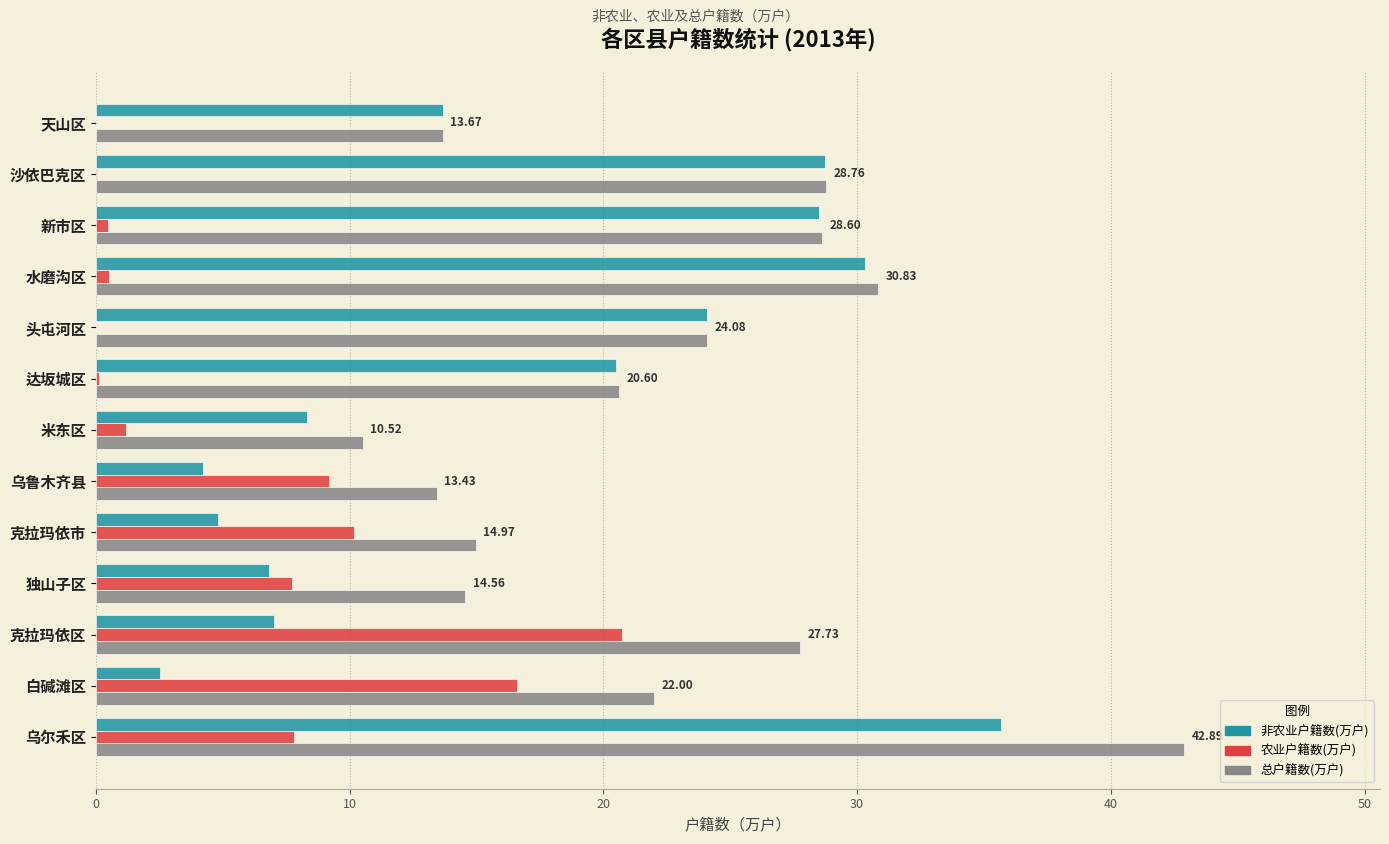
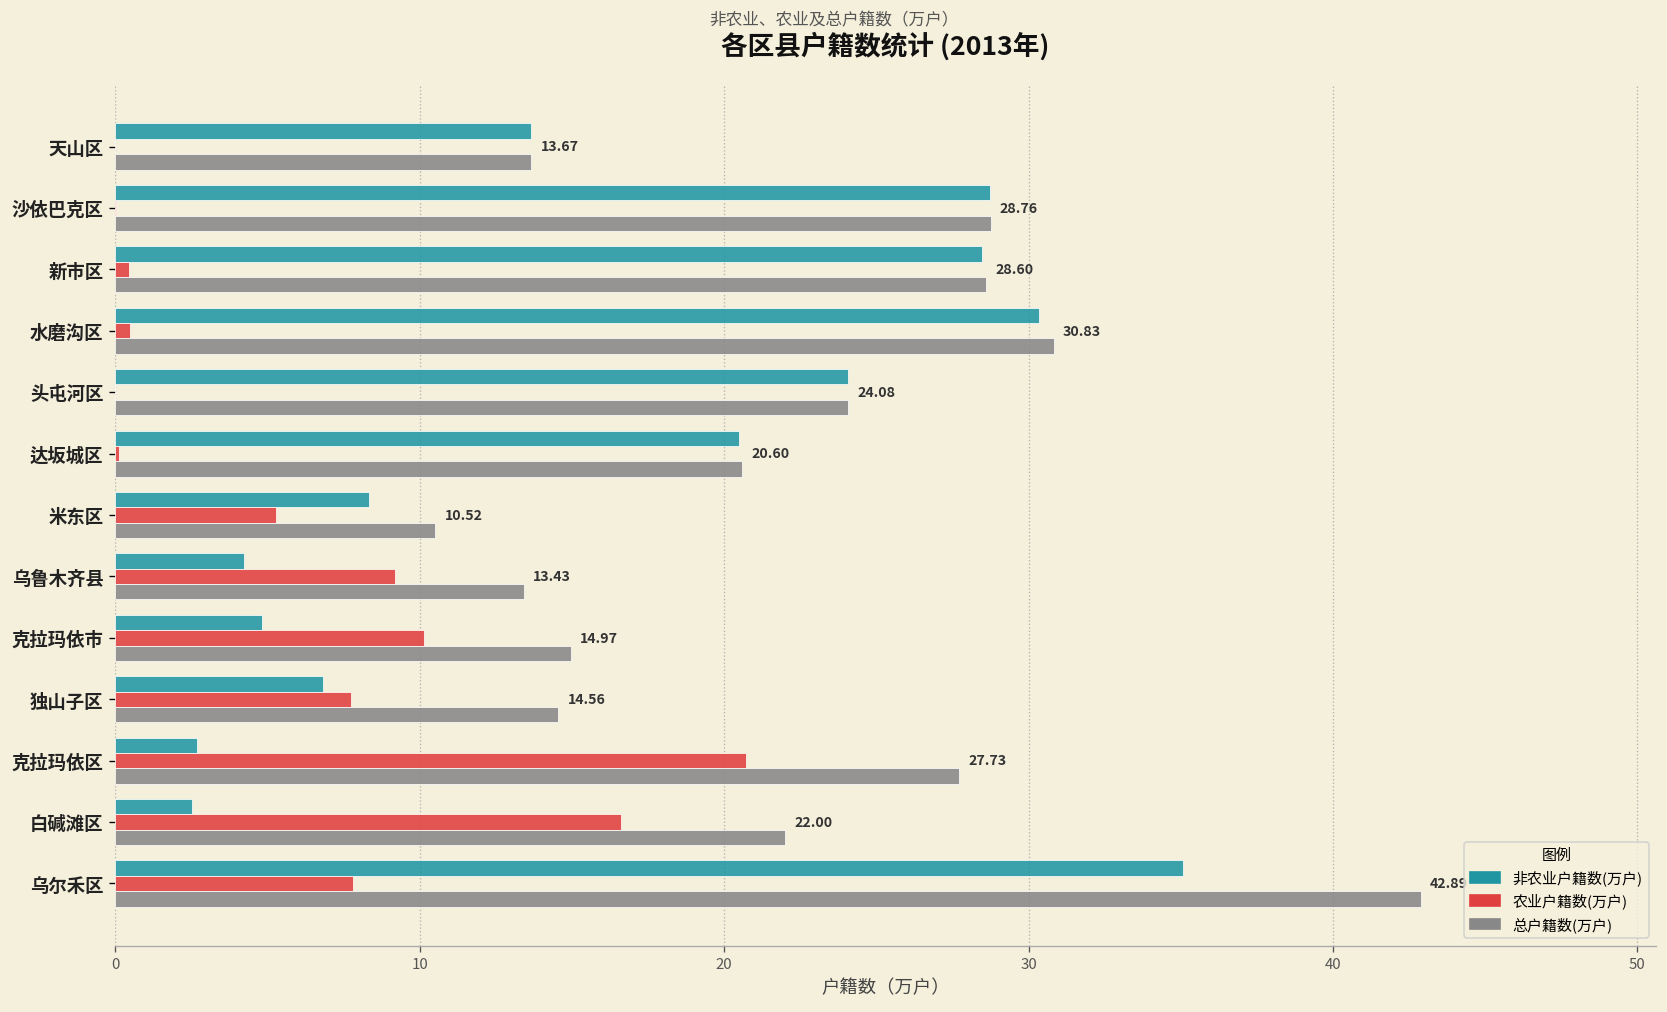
农业户籍数(万户), 米东区: 1.2 -> 5.3
非农业户籍数(万户), 克拉玛依区: 7.0 -> 2.7
非农业户籍数(万户), 乌尔禾区: 35.7 -> 35.1
